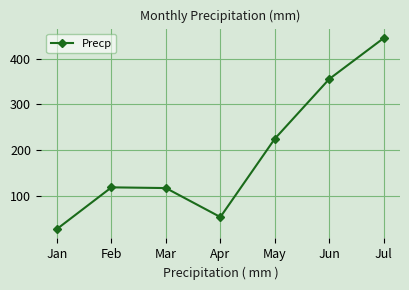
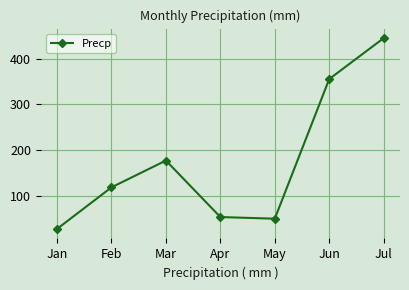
Mar: 120 -> 180
May: 220 -> 50
